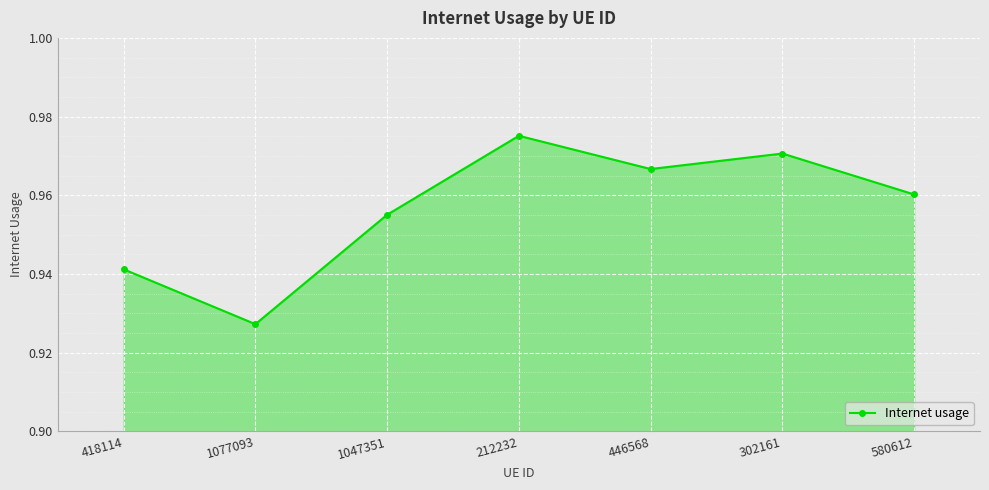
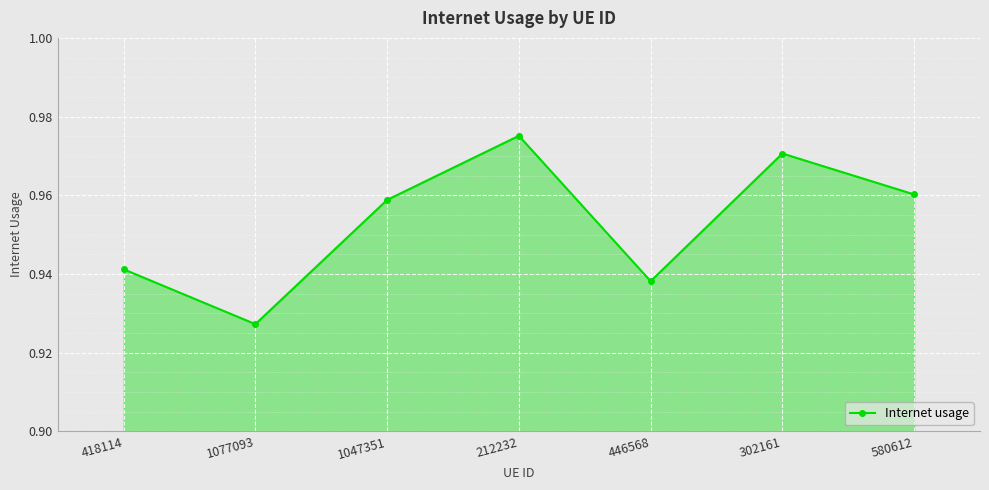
1047351: 0.955 -> 0.959
446568: 0.967 -> 0.938
